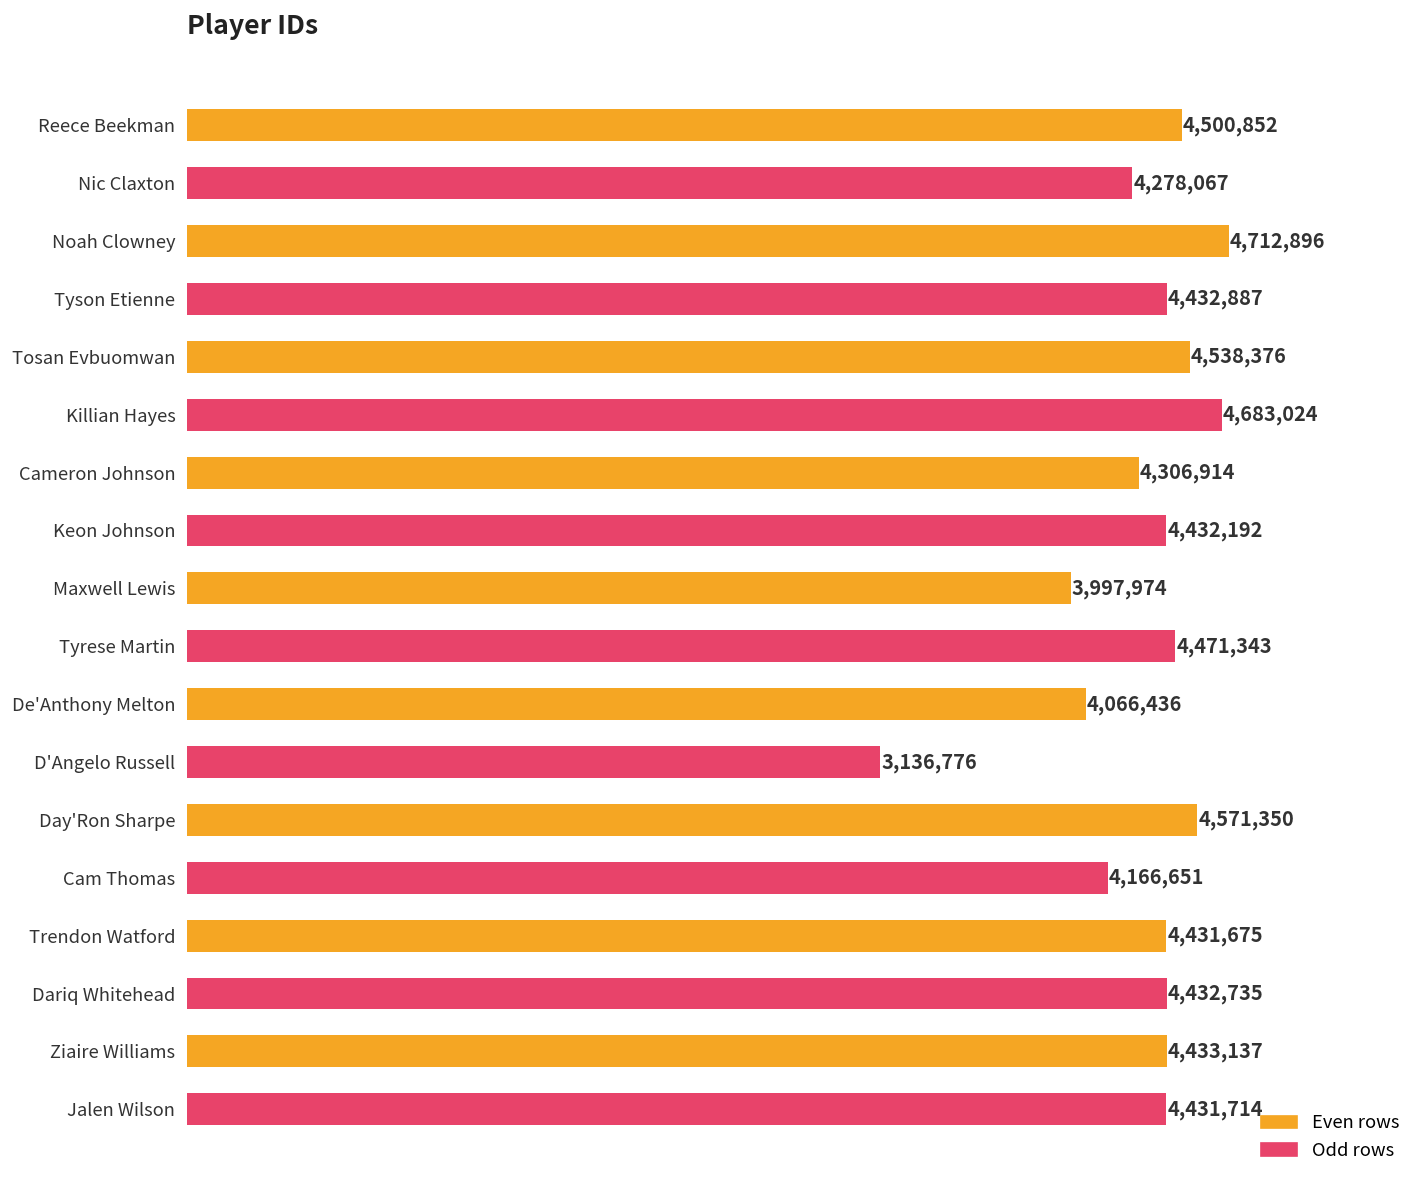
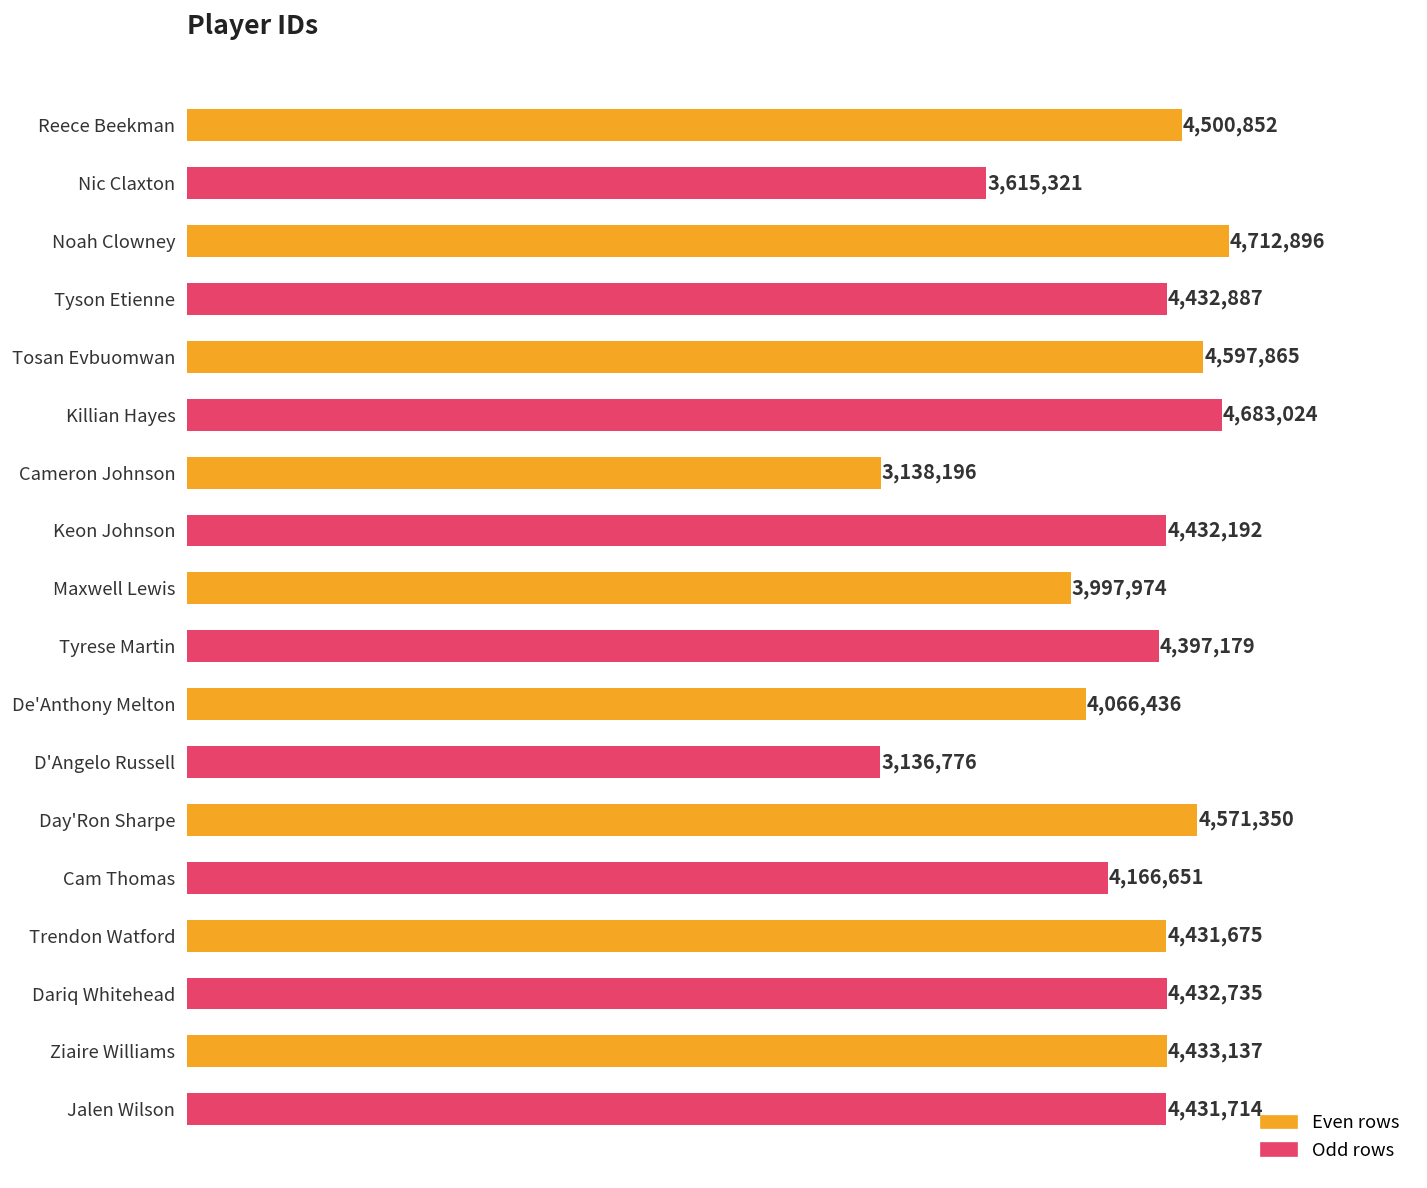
Nic Claxton: 4,278,067 -> 3,615,321
Tosan Evbuomwan: 4,538,376 -> 4,597,865
Cameron Johnson: 4,306,914 -> 3,138,196
Tyrese Martin: 4,471,343 -> 4,397,179
